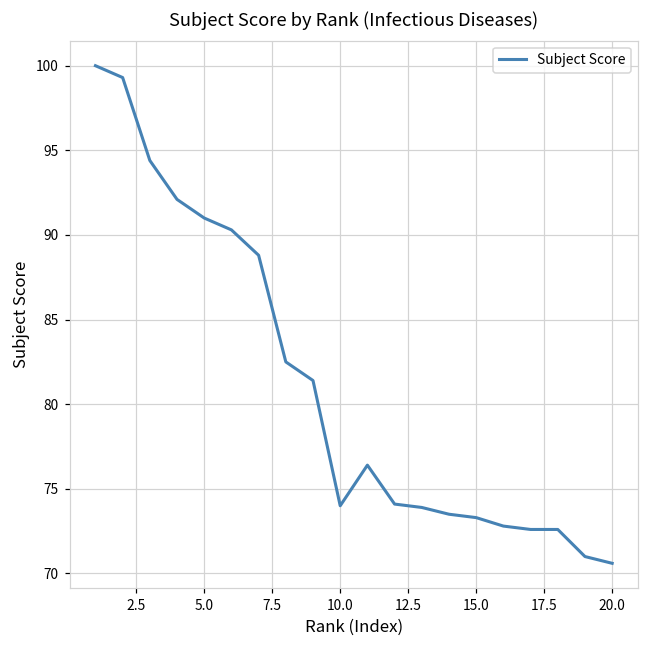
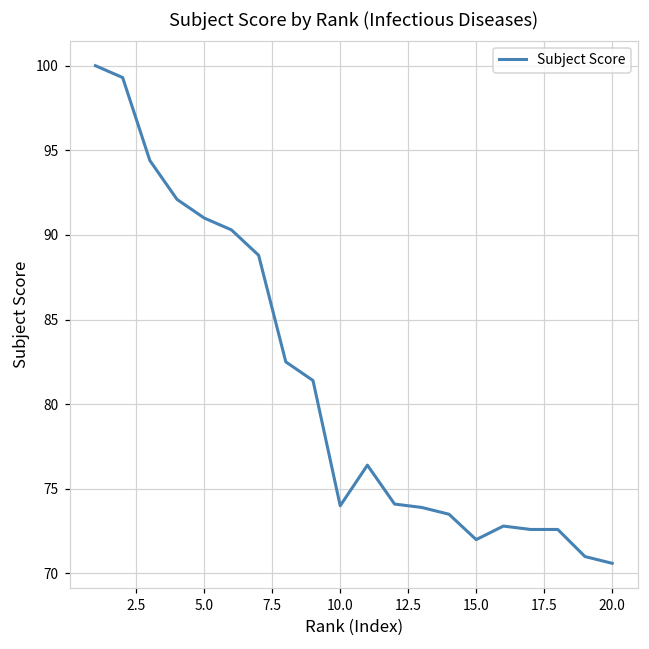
15.0: 73.3 -> 72.0
